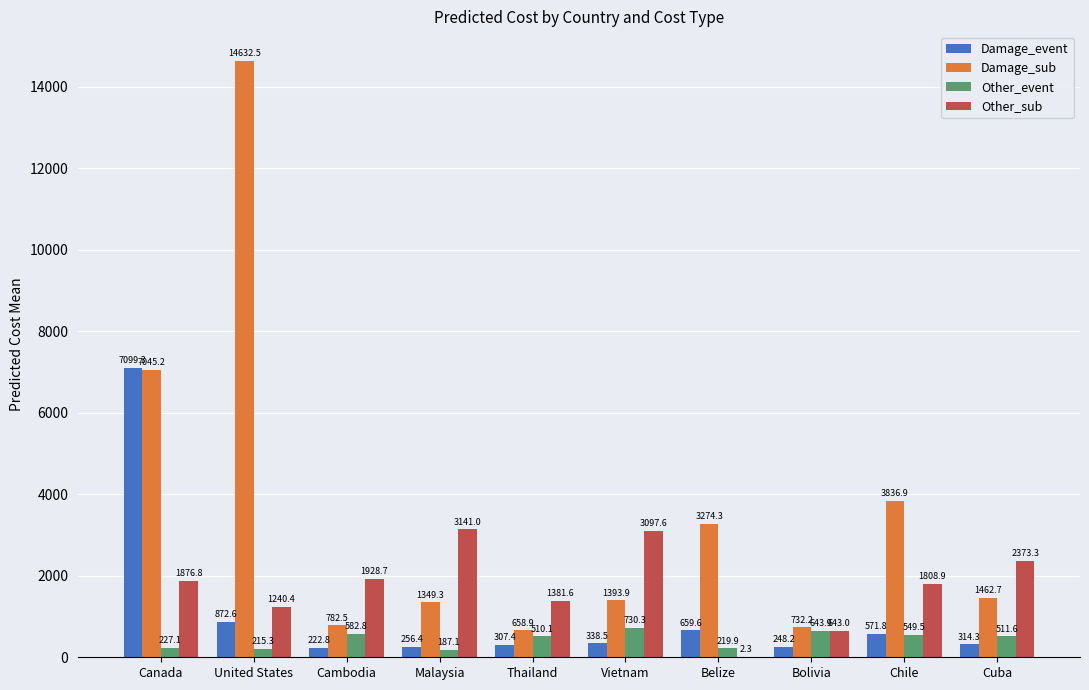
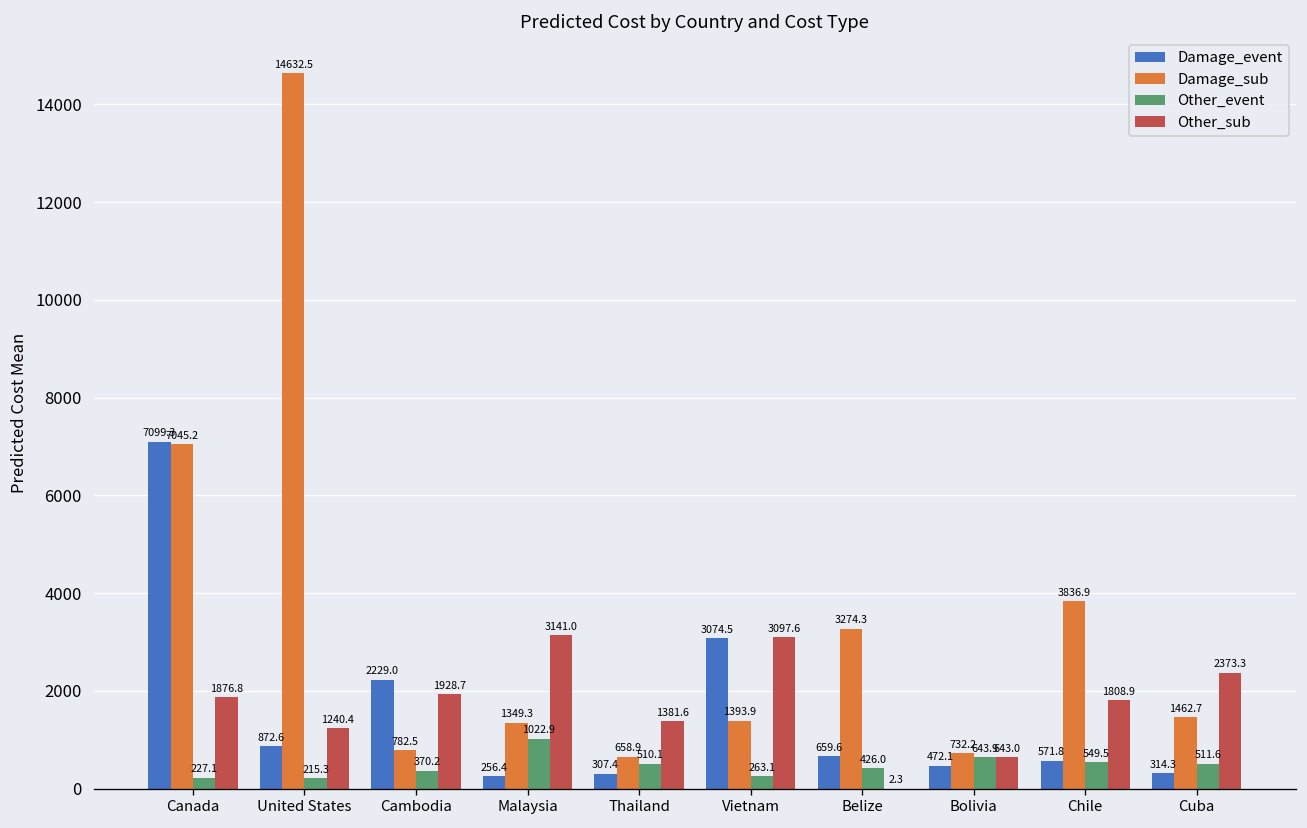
Damage_event, Cambodia: 222.8 -> 2229.0
Other_event, Cambodia: 582.8 -> 370.2
Other_event, Malaysia: 187.1 -> 1022.9
Damage_event, Vietnam: 338.5 -> 3074.5
Other_event, Vietnam: 730.3 -> 263.1
Other_event, Belize: 219.9 -> 426.0
Damage_event, Bolivia: 248.2 -> 472.1
